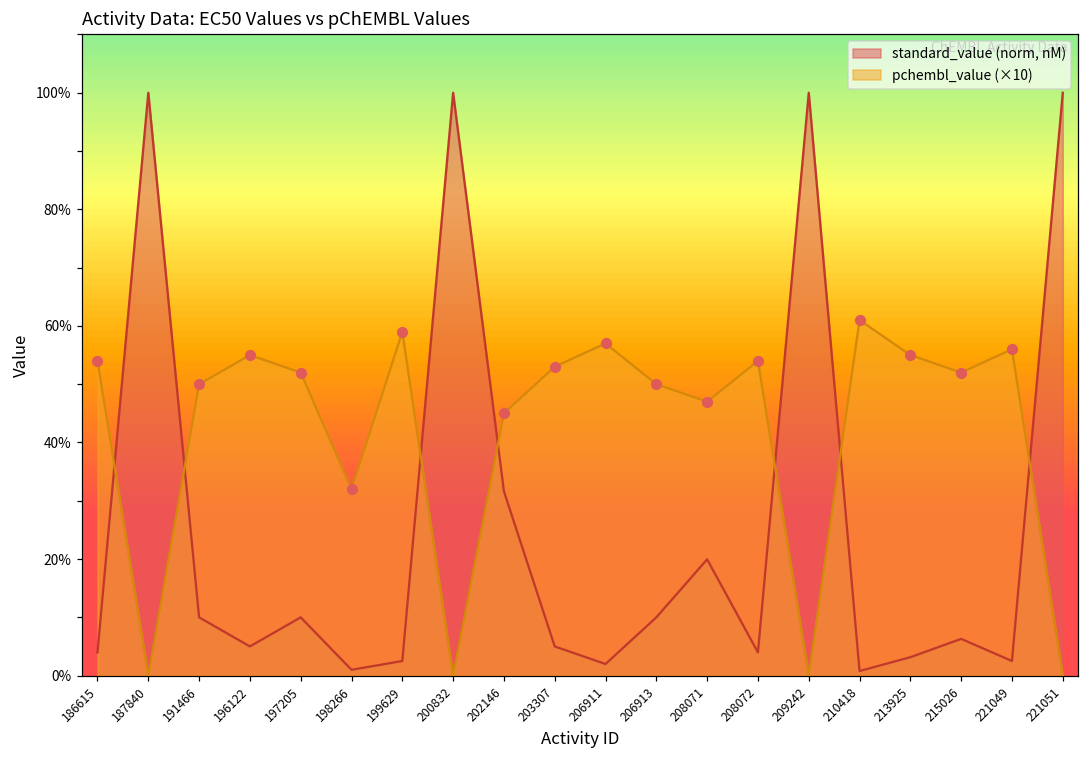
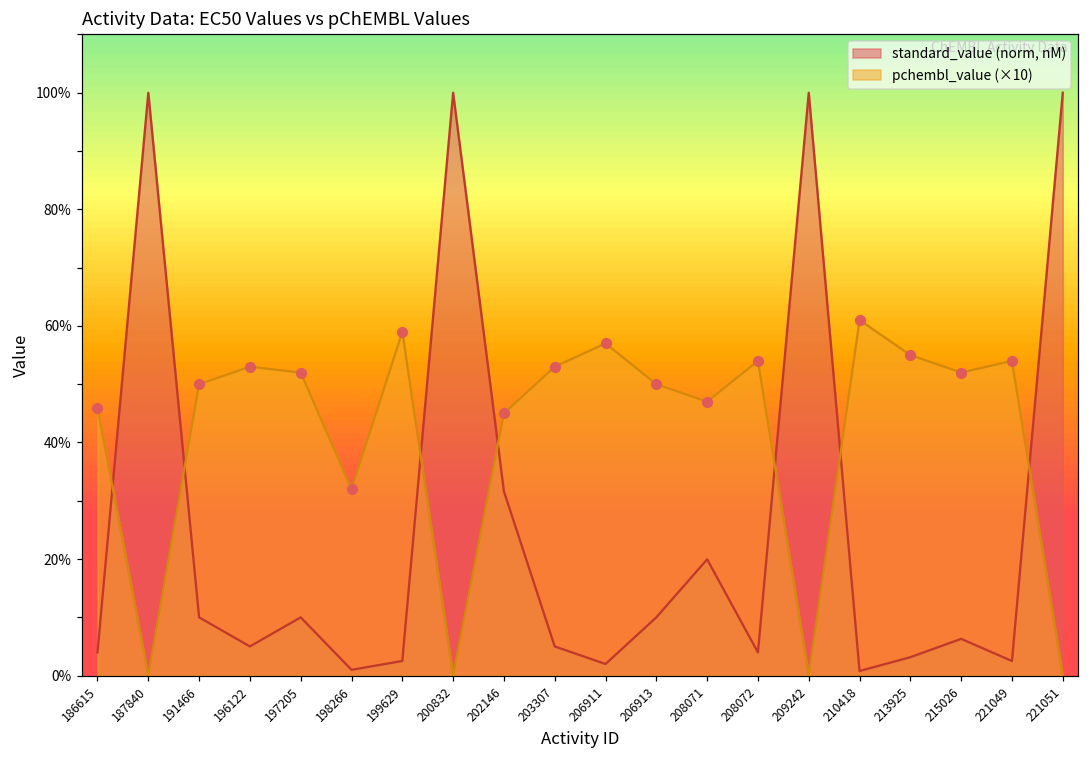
pchembl_value (×10), 186615: 54% -> 46%
pchembl_value (×10), 196122: 55% -> 53%
pchembl_value (×10), 221049: 56% -> 54%
